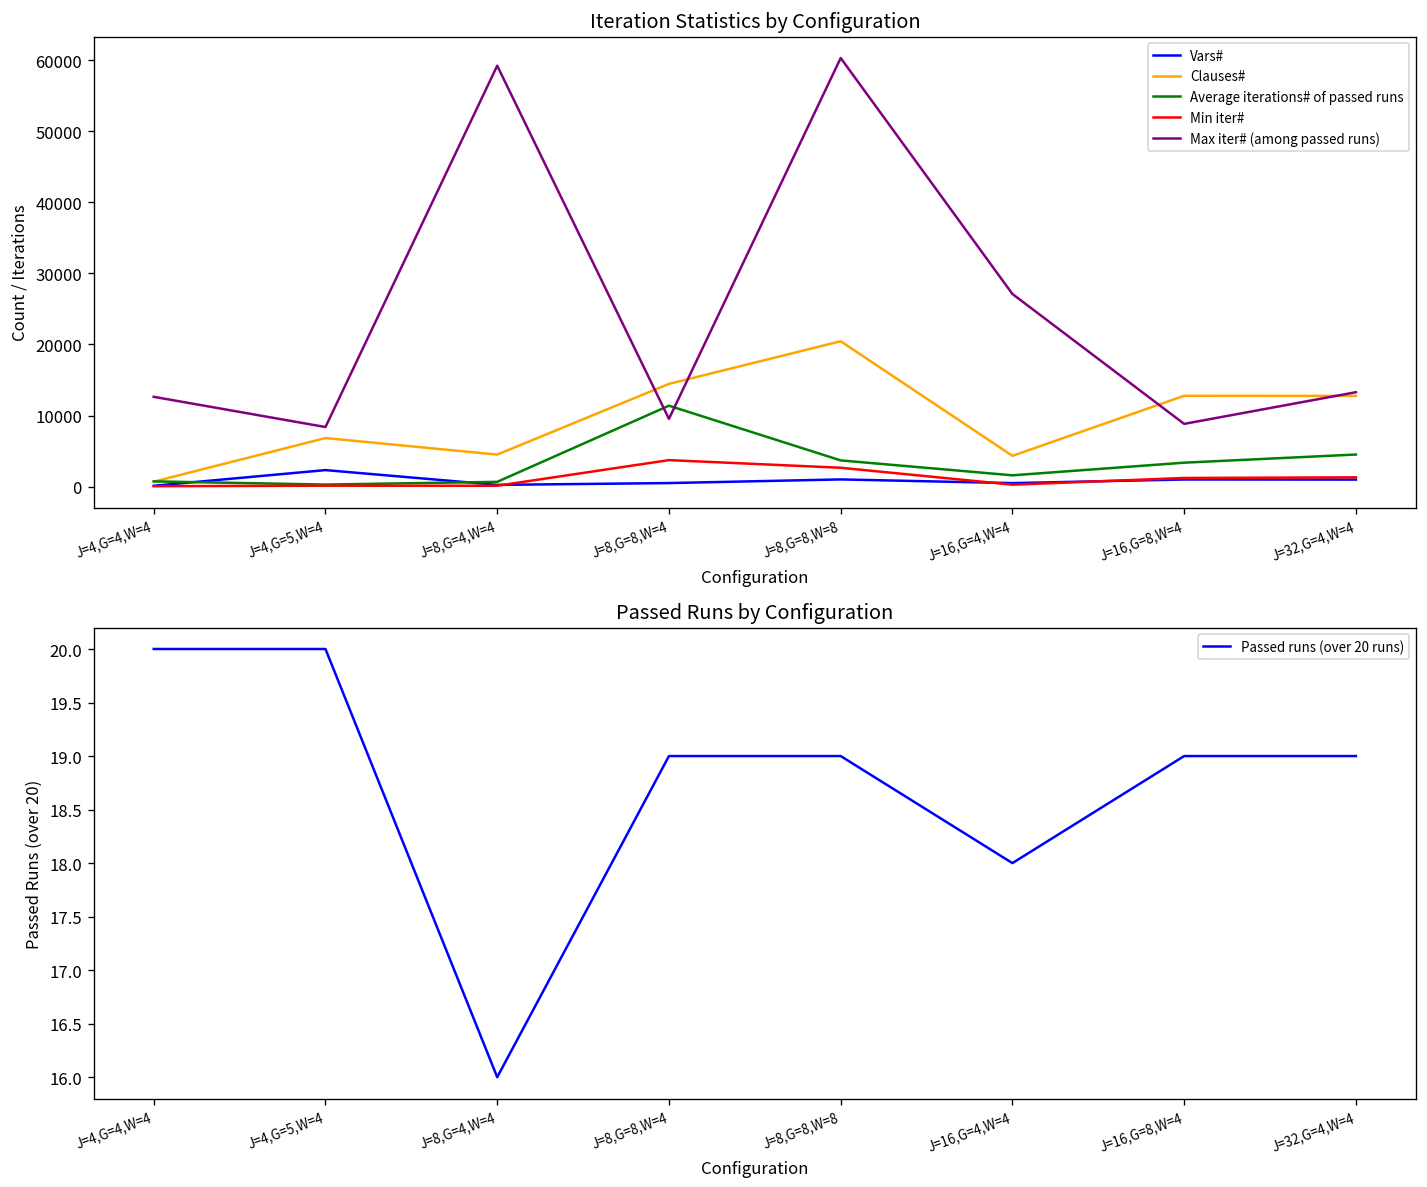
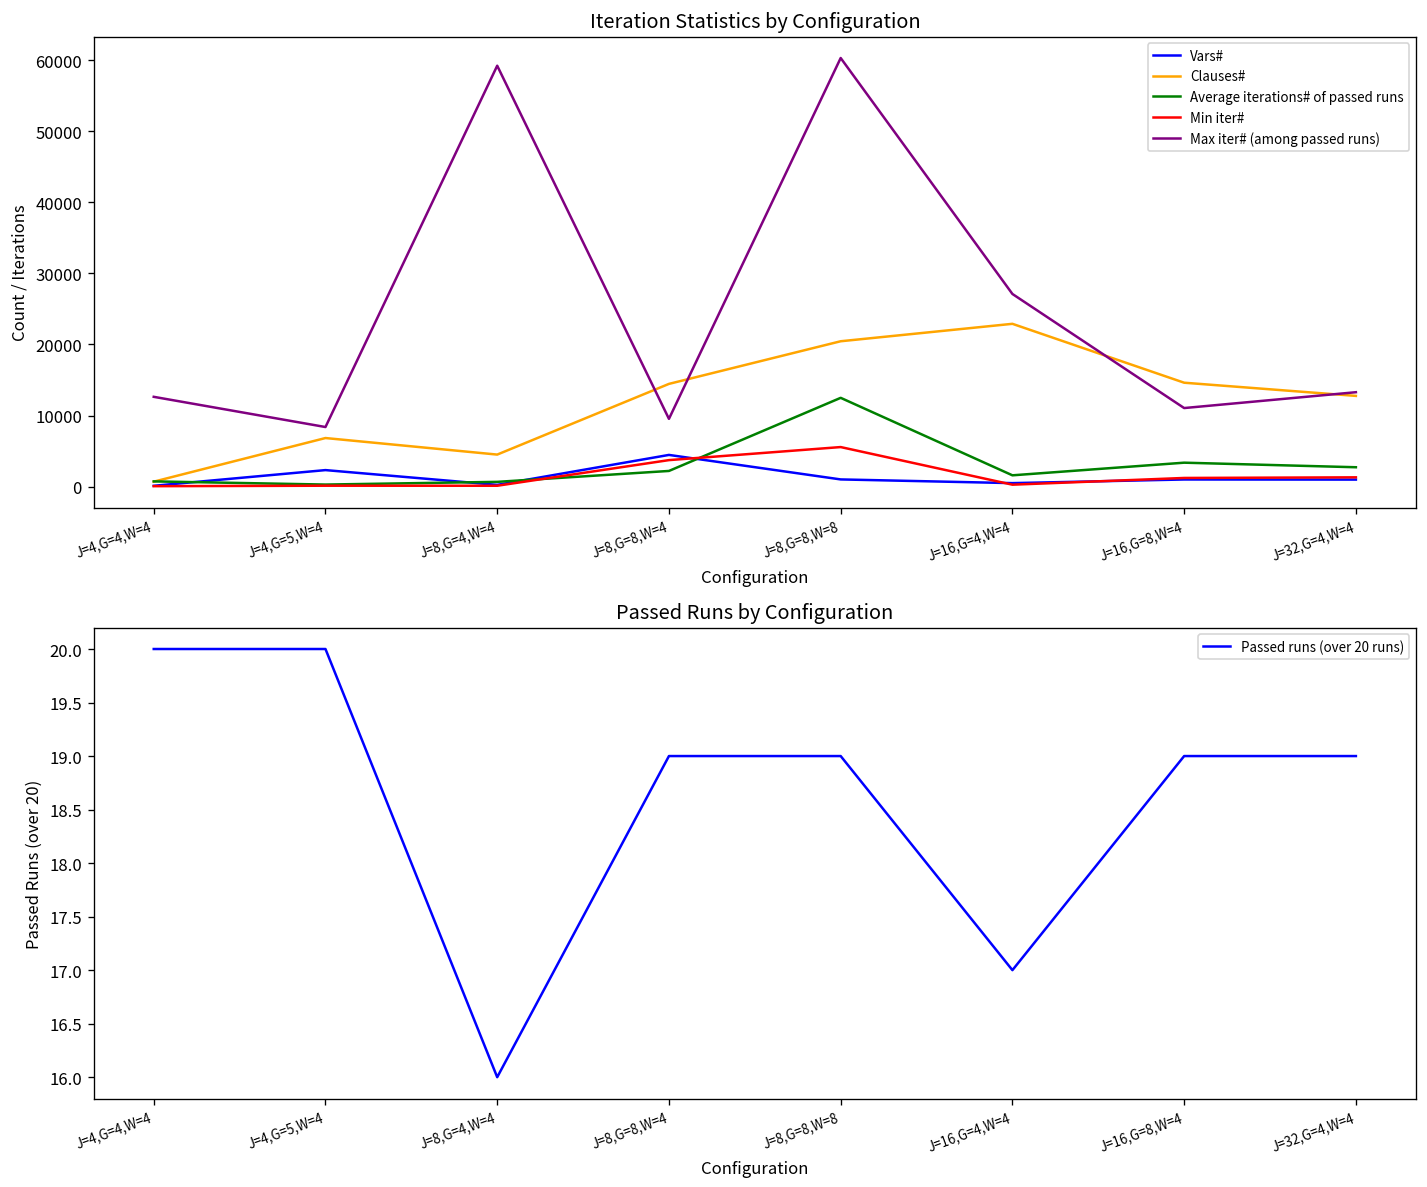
Iteration Statistics by Configuration, Vars#, J=8,G=8,W=4: 1000 -> 4000
Iteration Statistics by Configuration, Average iterations# of passed runs, J=8,G=8,W=4: 11000 -> 2000
Iteration Statistics by Configuration, Average iterations# of passed runs, J=8,G=8,W=8: 4000 -> 12000
Iteration Statistics by Configuration, Min iter#, J=8,G=8,W=8: 3000 -> 6000
Iteration Statistics by Configuration, Clauses#, J=16,G=4,W=4: 4000 -> 23000
Iteration Statistics by Configuration, Clauses#, J=16,G=8,W=4: 13000 -> 15000
Iteration Statistics by Configuration, Max iter# (among passed runs), J=16,G=8,W=4: 9000 -> 11000
Iteration Statistics by Configuration, Average iterations# of passed runs, J=32,G=4,W=4: 5000 -> 3000
Passed Runs by Configuration, J=16,G=4,W=4: 18 -> 17
